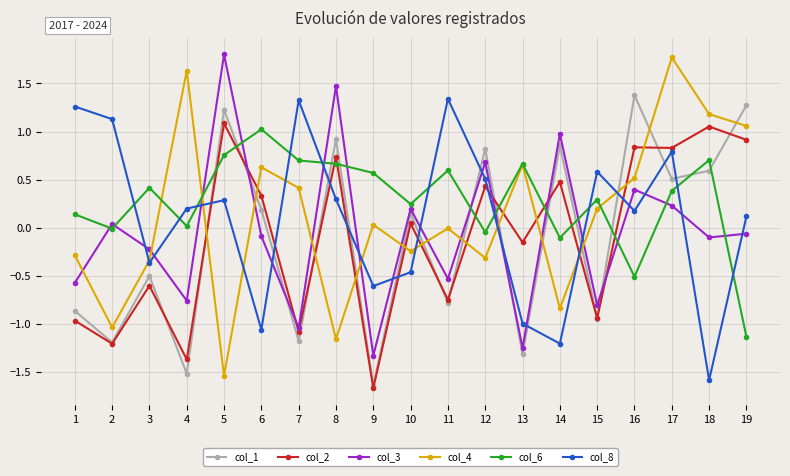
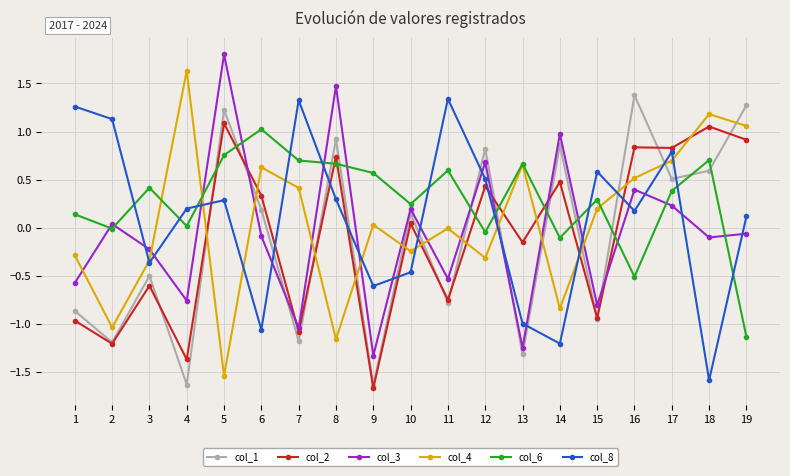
col_1, 4: -1.5 -> -1.6
col_4, 17: 1.8 -> 0.7
